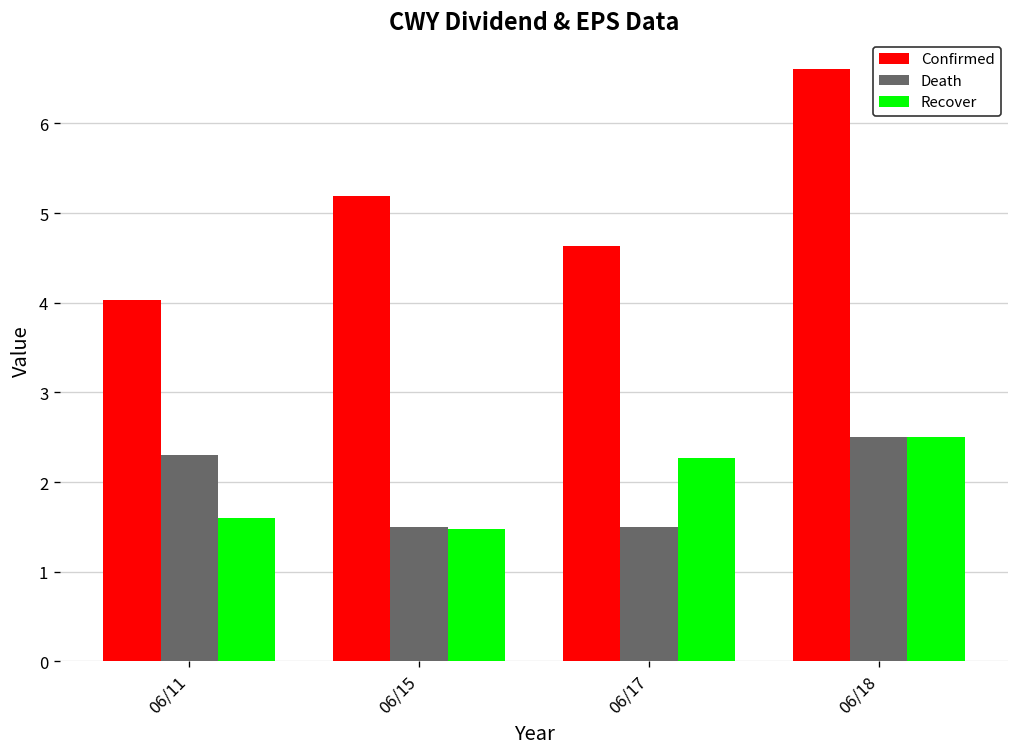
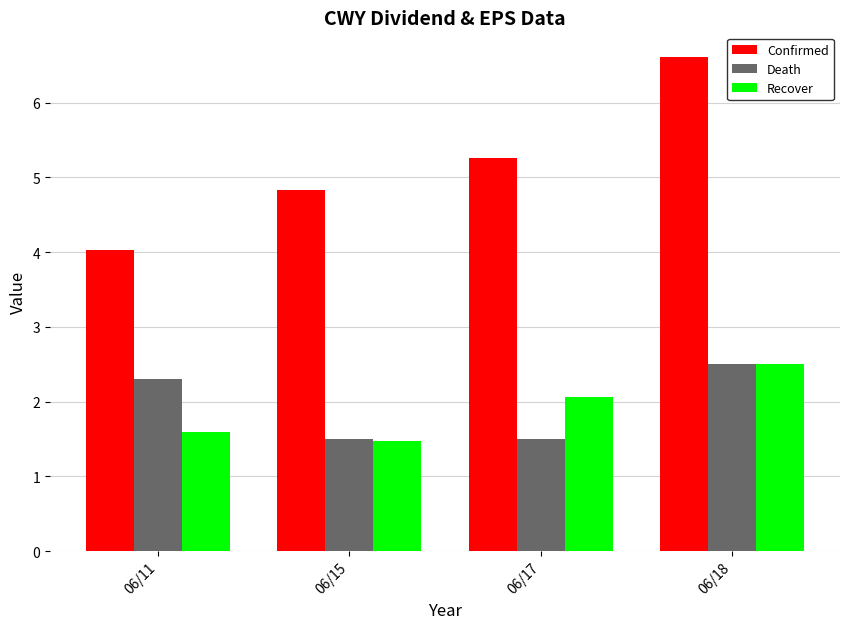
Confirmed, 06/15: 5.2 -> 4.8
Confirmed, 06/17: 4.6 -> 5.3
Recover, 06/17: 2.3 -> 2.1
